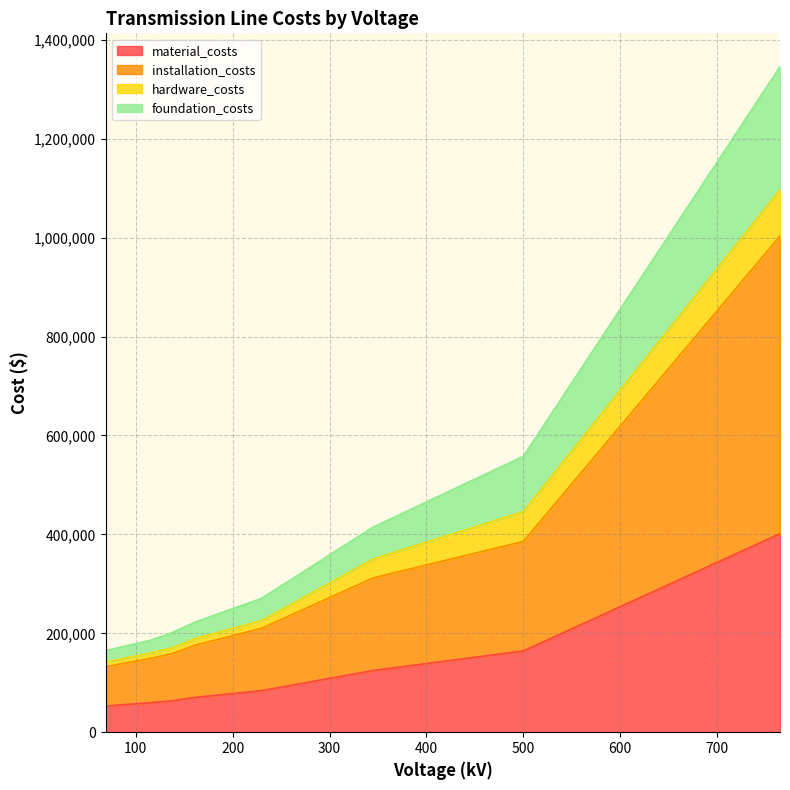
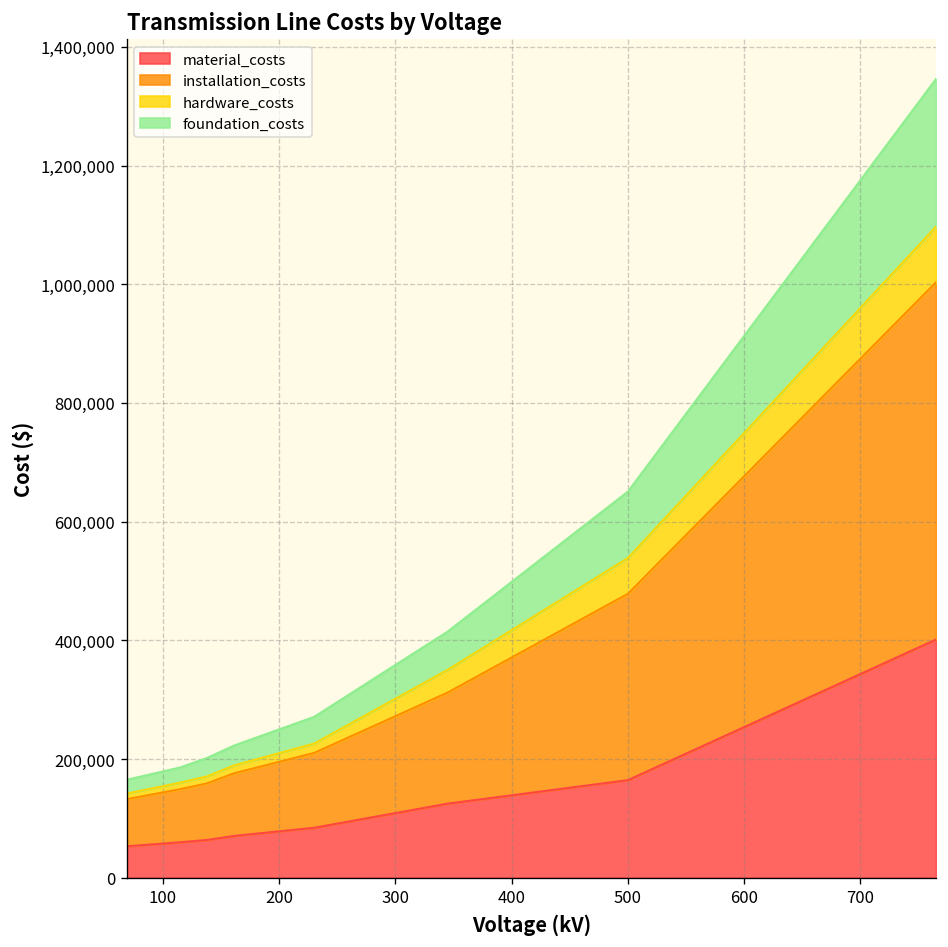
installation_costs, 500: 220,000 -> 310,000
